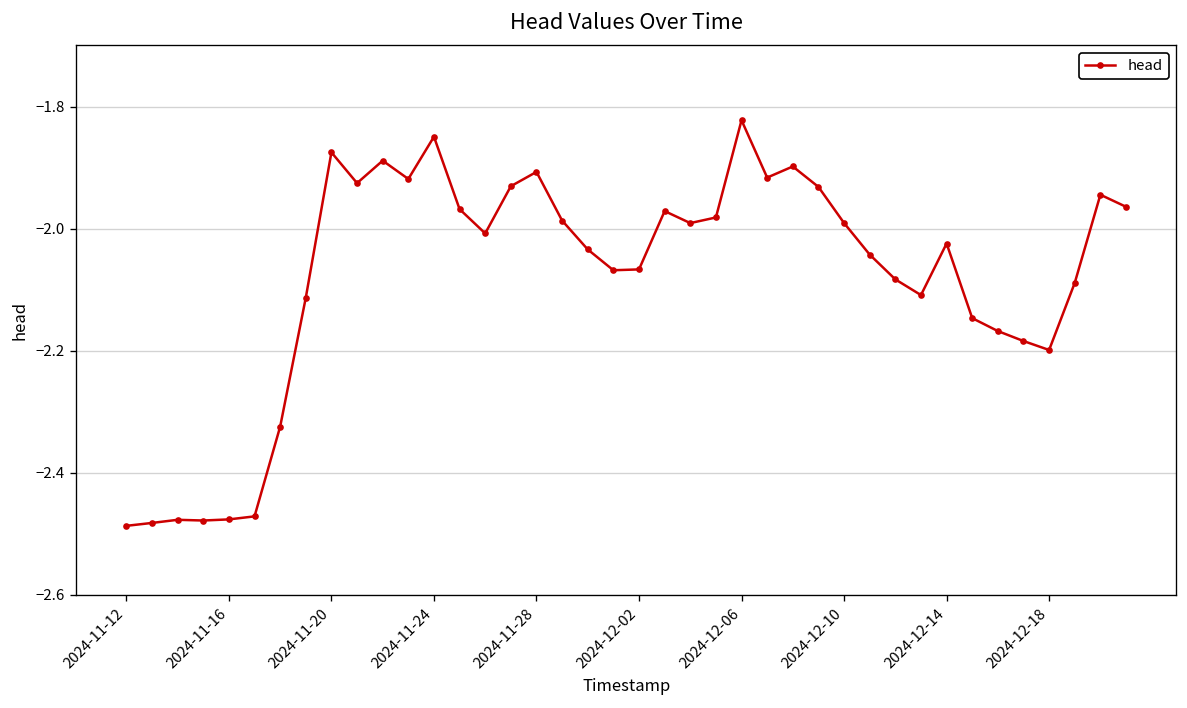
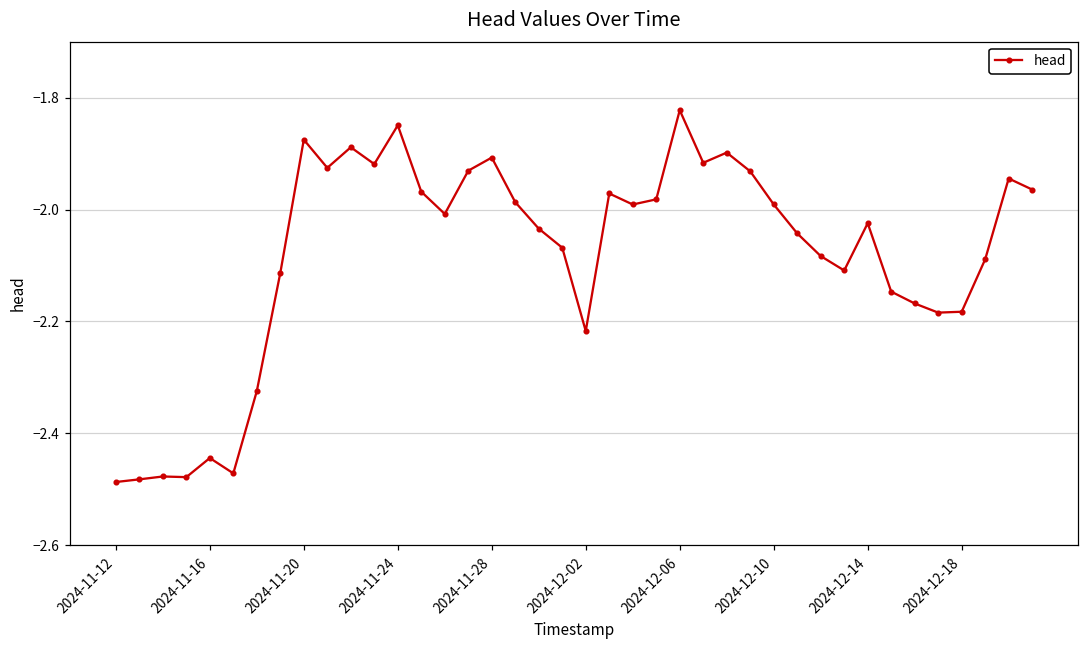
2024-11-16: -2.48 -> -2.44
2024-12-02: -2.07 -> -2.22
2024-12-18: -2.20 -> -2.18
